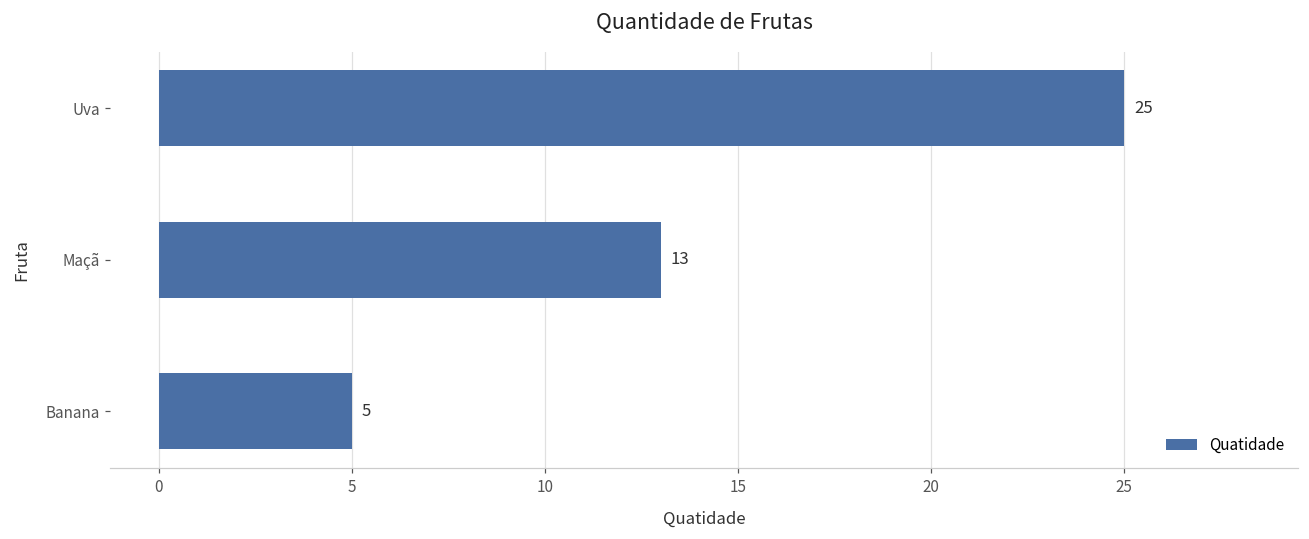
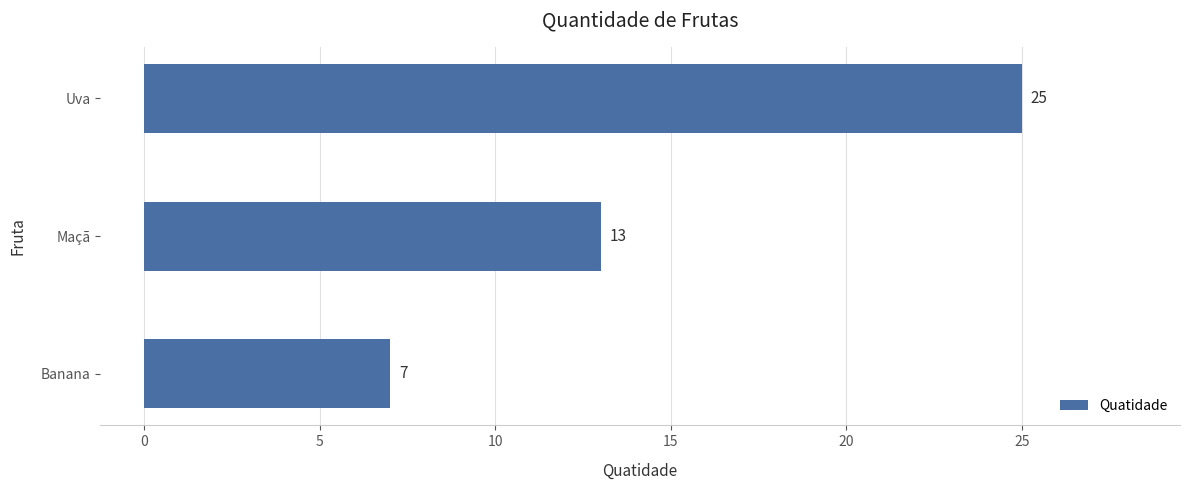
Banana: 5 -> 7
